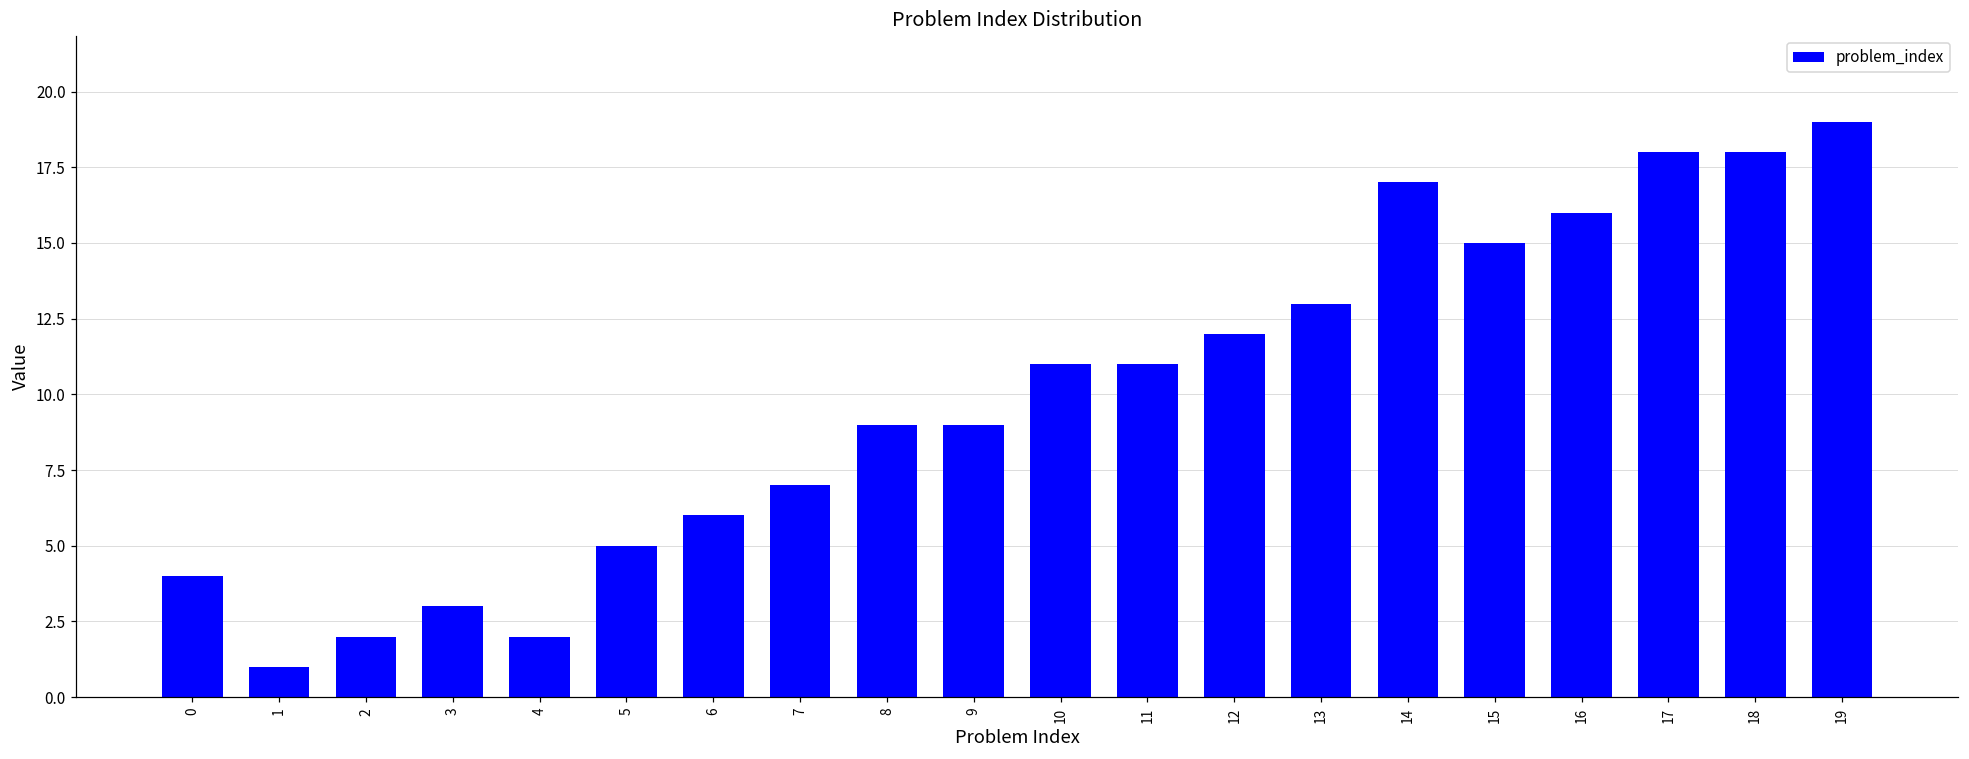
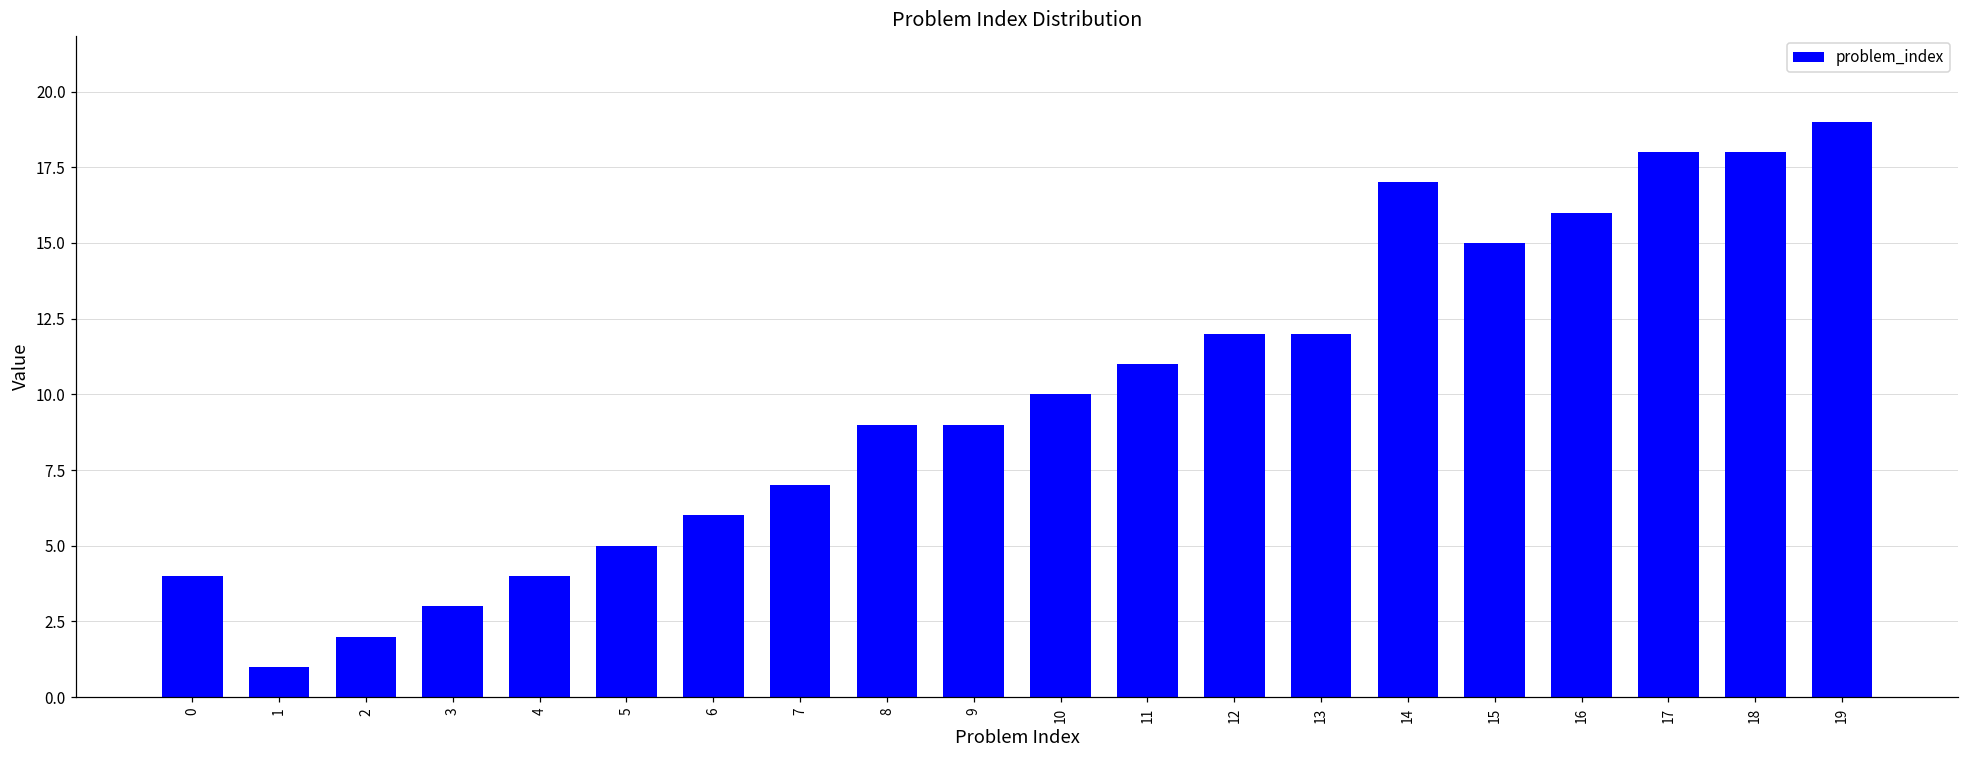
4: 2 -> 4
10: 11 -> 10
13: 13 -> 12
